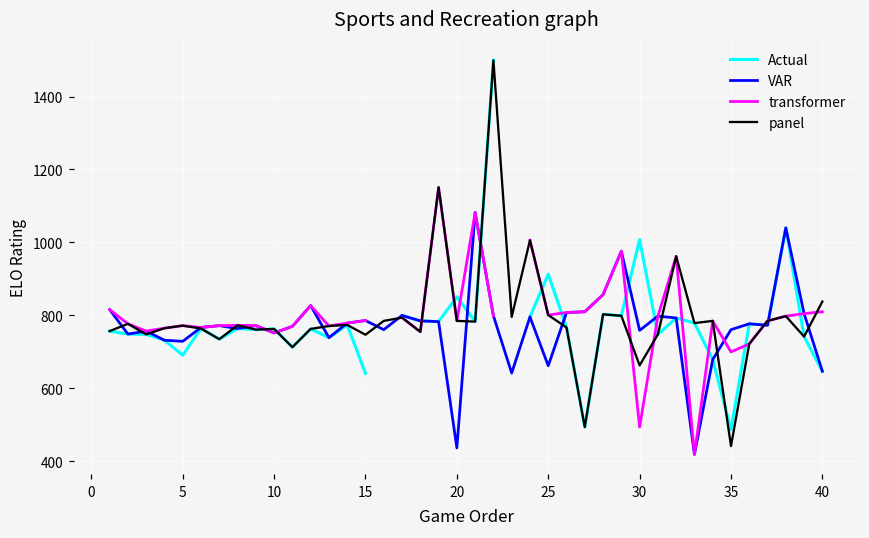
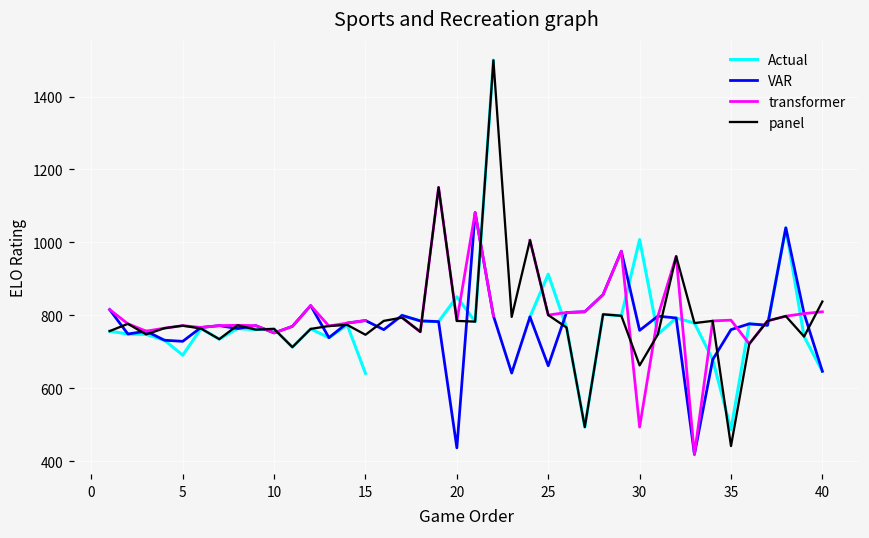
transformer, 35: 700 -> 790
